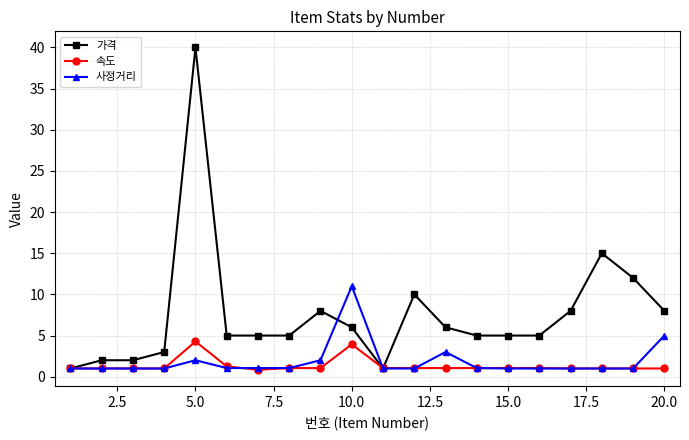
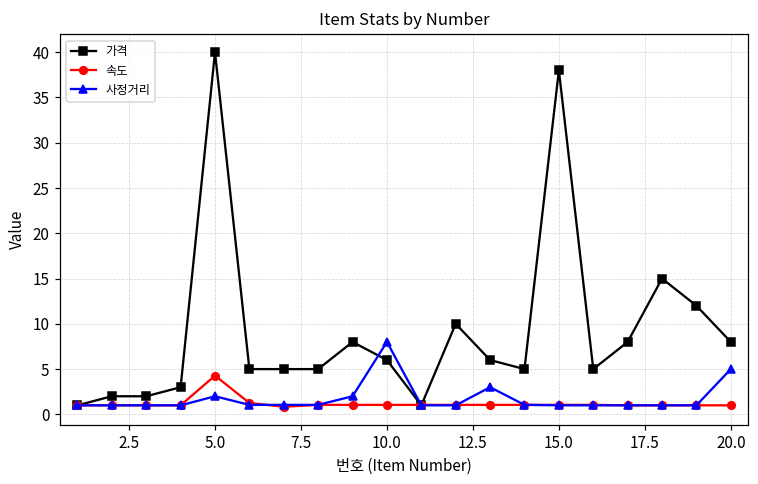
속도, 10.0: 4 -> 1
사정거리, 10.0: 11 -> 8
가격, 15.0: 5 -> 38
